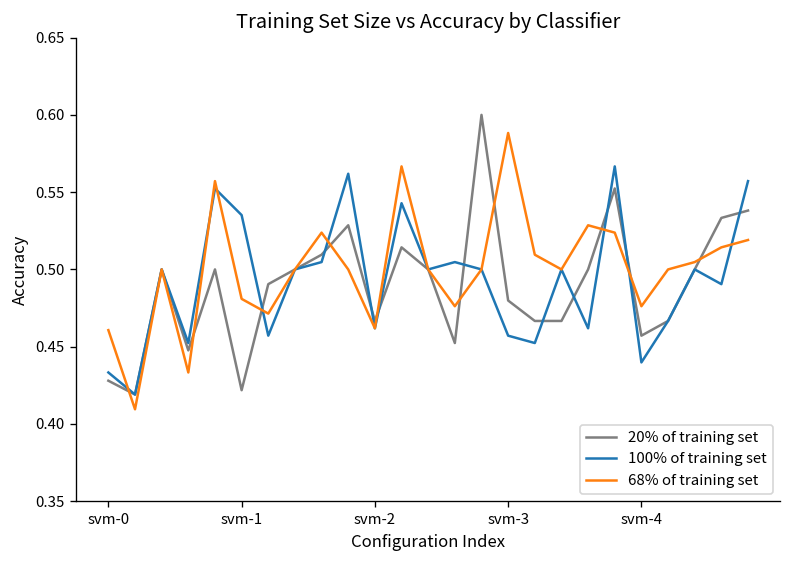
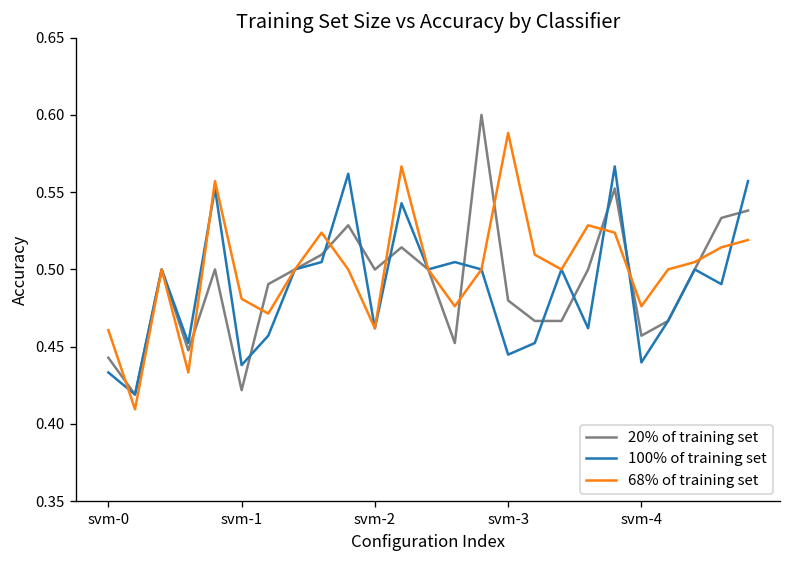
20% of training set, svm-0: 0.428 -> 0.443
100% of training set, svm-1: 0.535 -> 0.438
20% of training set, svm-2: 0.467 -> 0.500
100% of training set, svm-3: 0.457 -> 0.445
